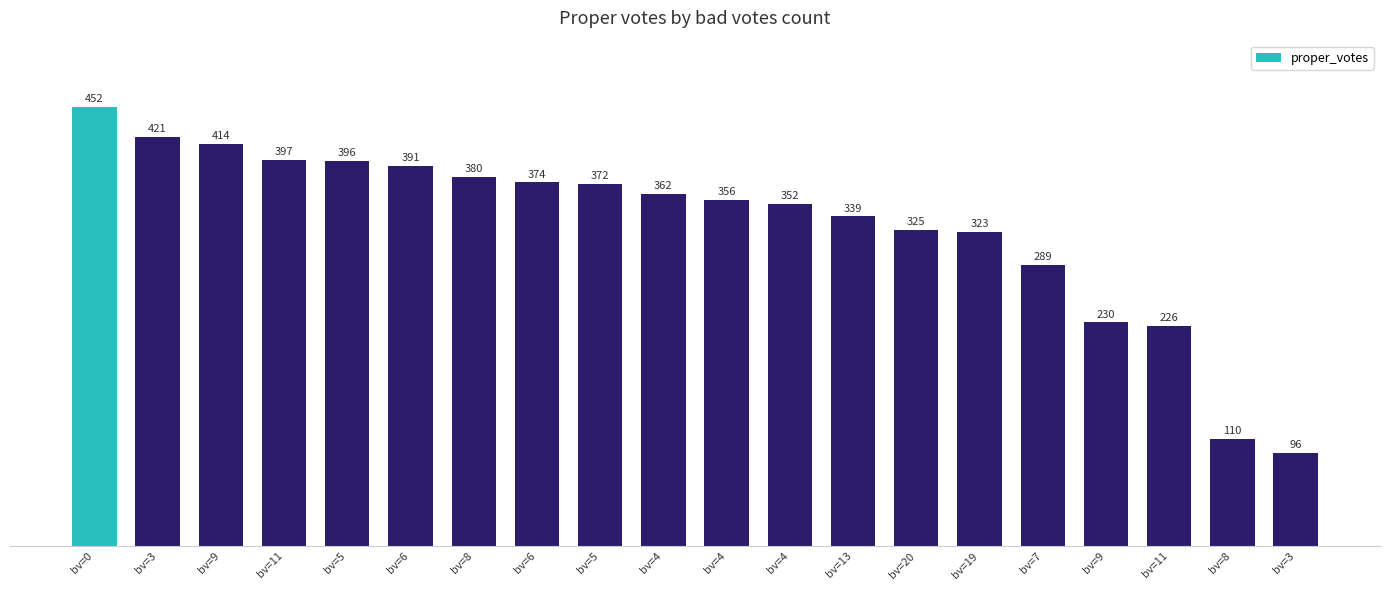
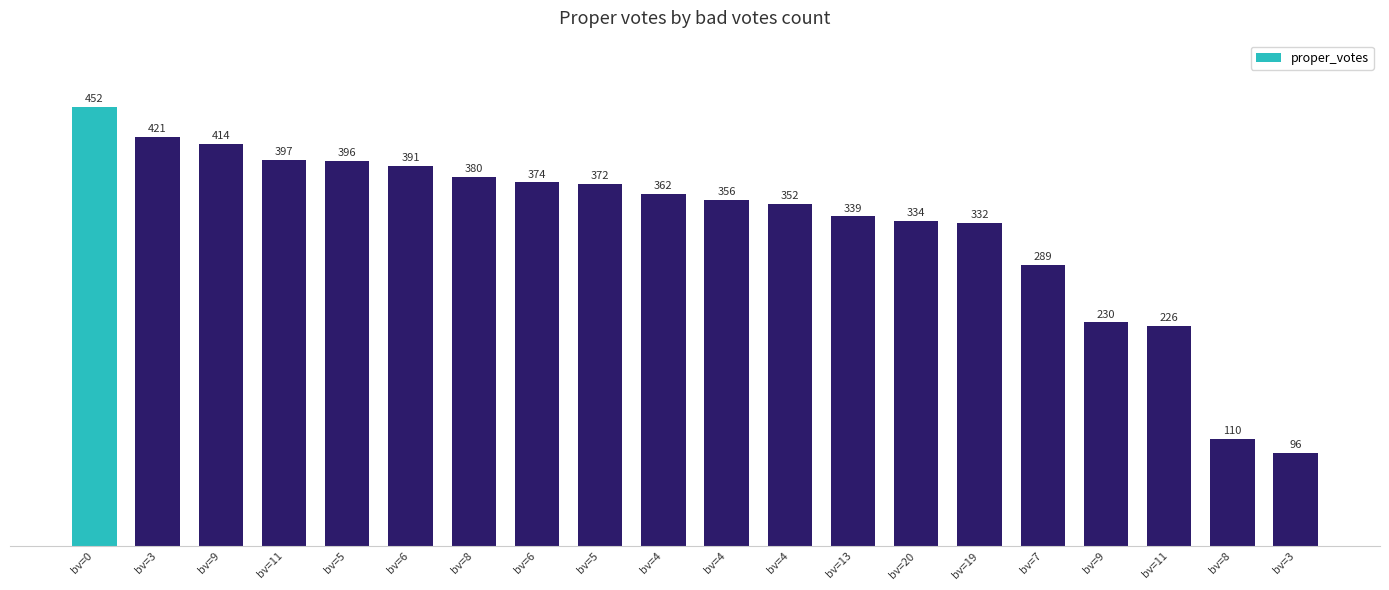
bv=20: 325 -> 334
bv=19: 323 -> 332
